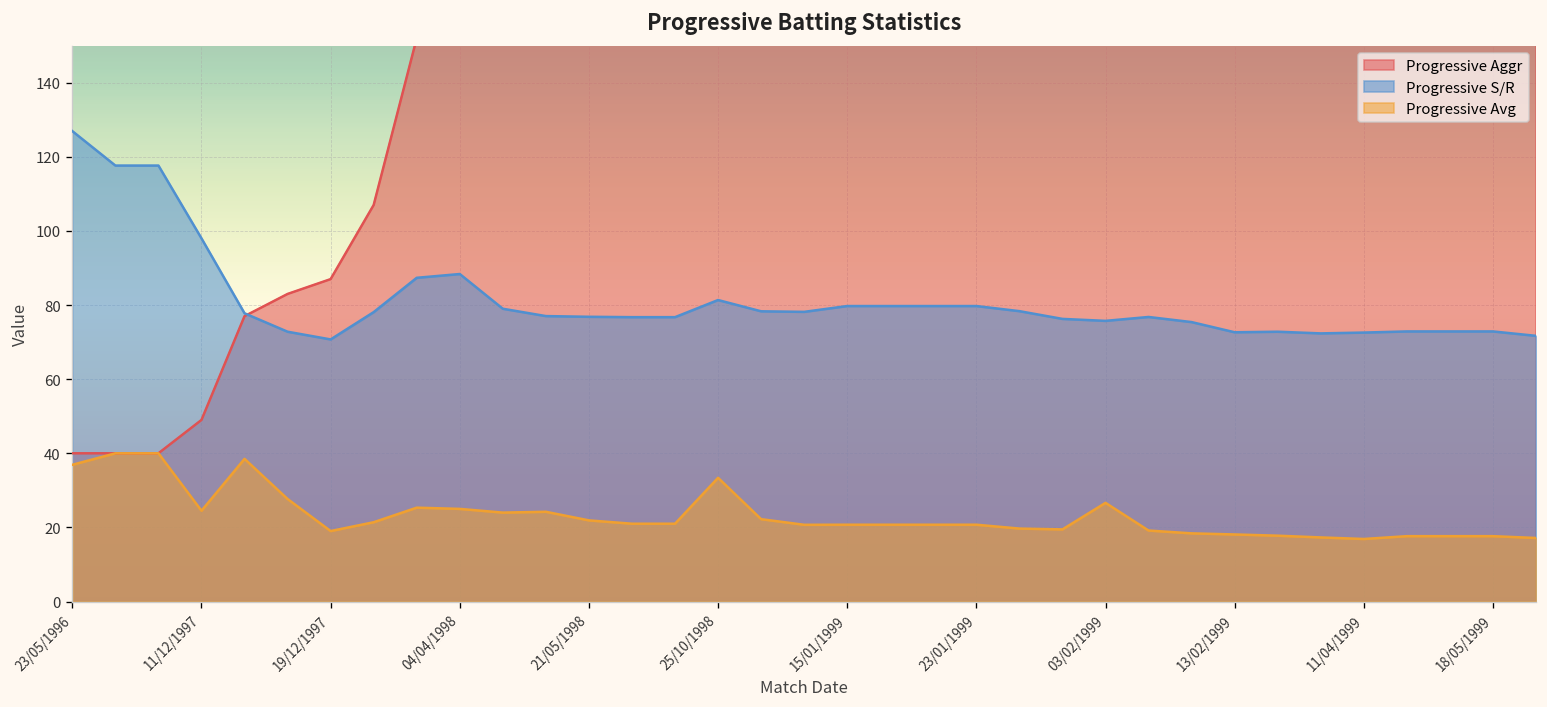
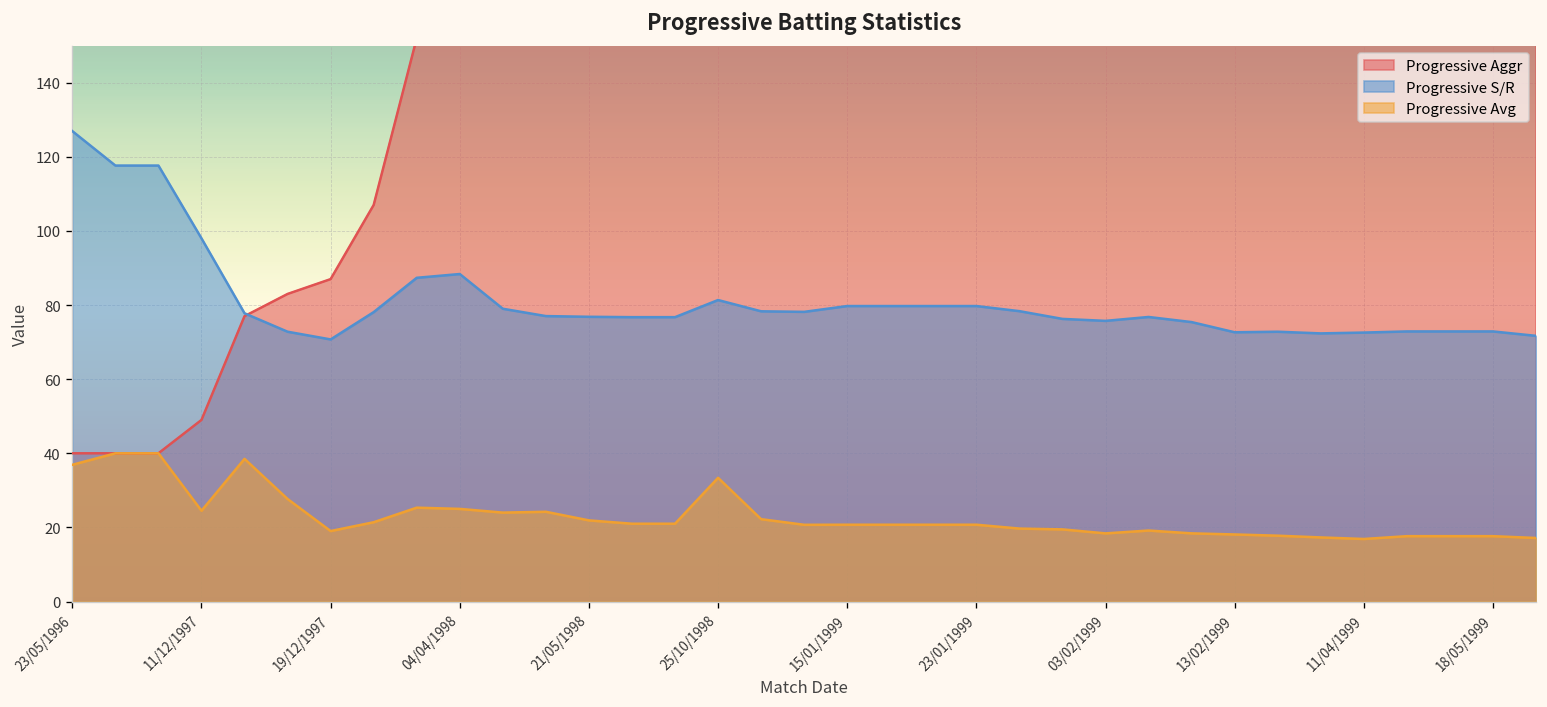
Progressive Avg, 03/02/1999: 27 -> 18
